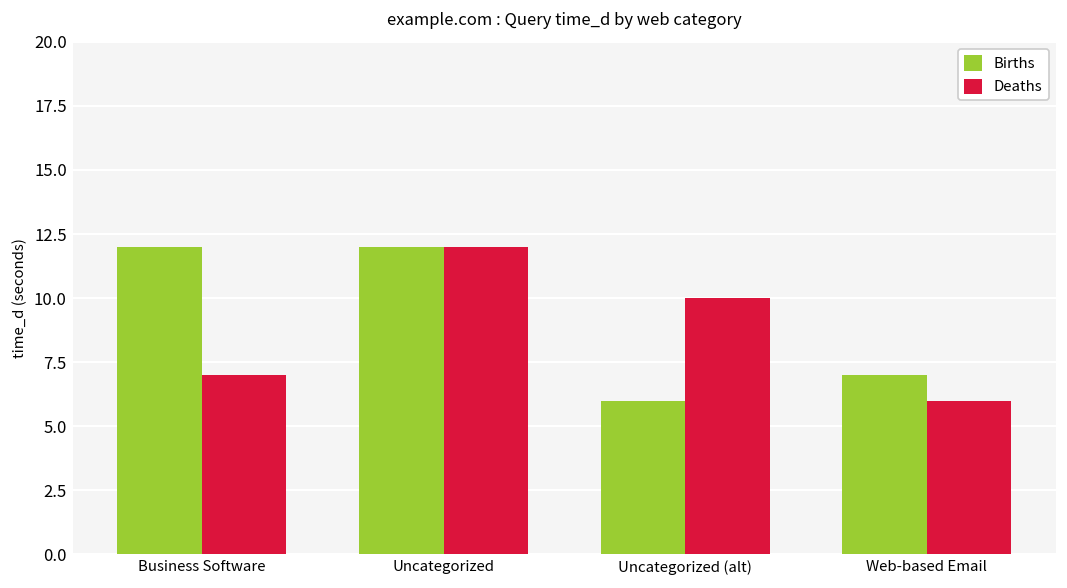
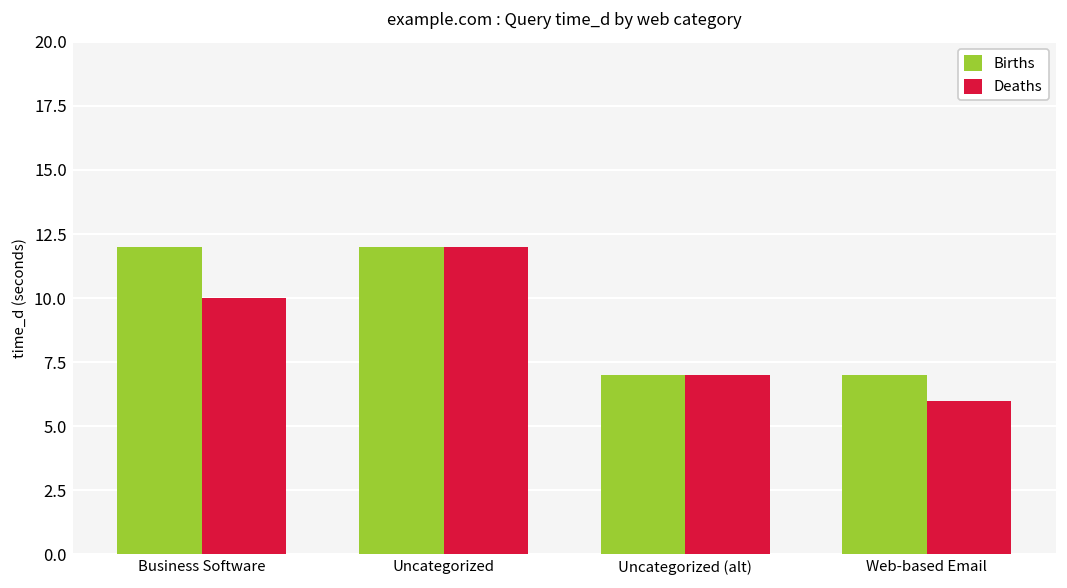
Deaths, Business Software: 7 -> 10
Births, Uncategorized (alt): 6 -> 7
Deaths, Uncategorized (alt): 10 -> 7
